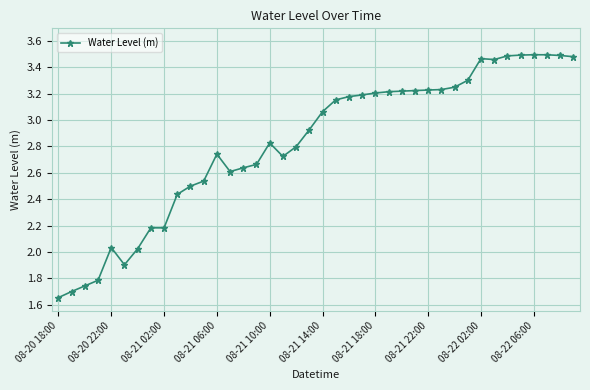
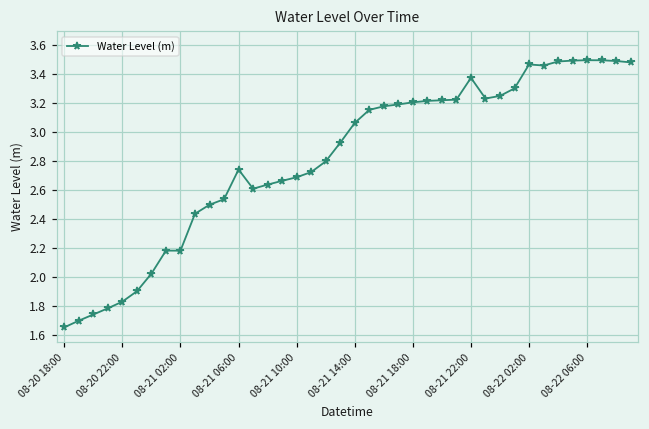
08-20 22:00: 2.03 -> 1.83
08-21 10:00: 2.83 -> 2.69
08-21 22:00: 3.23 -> 3.37
